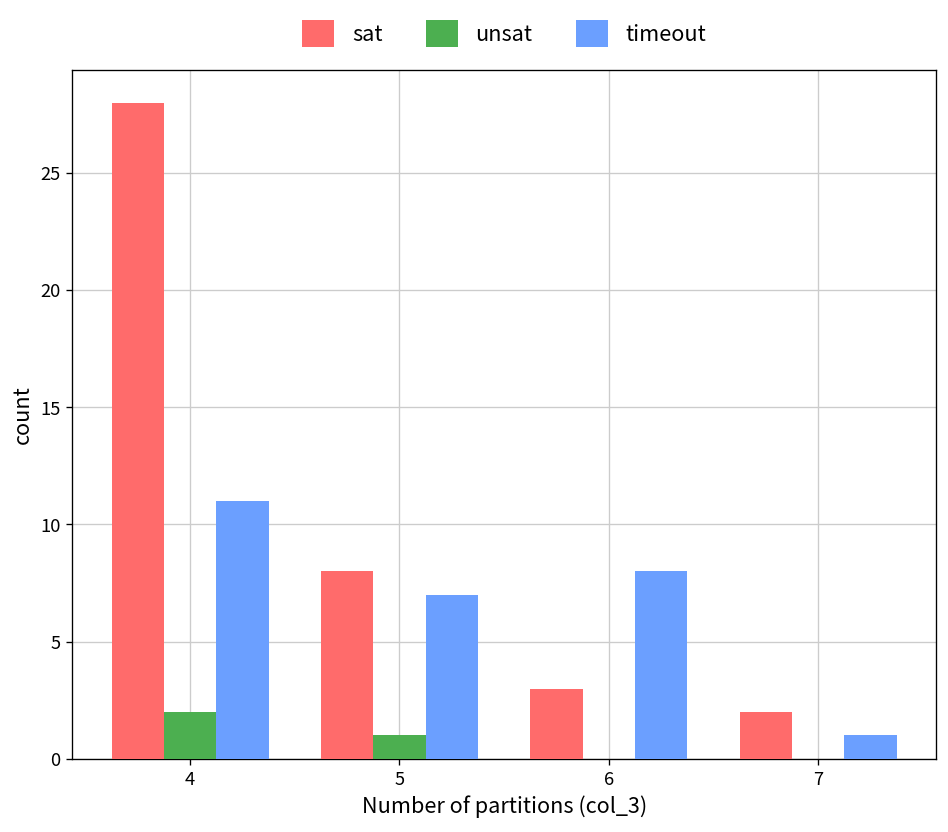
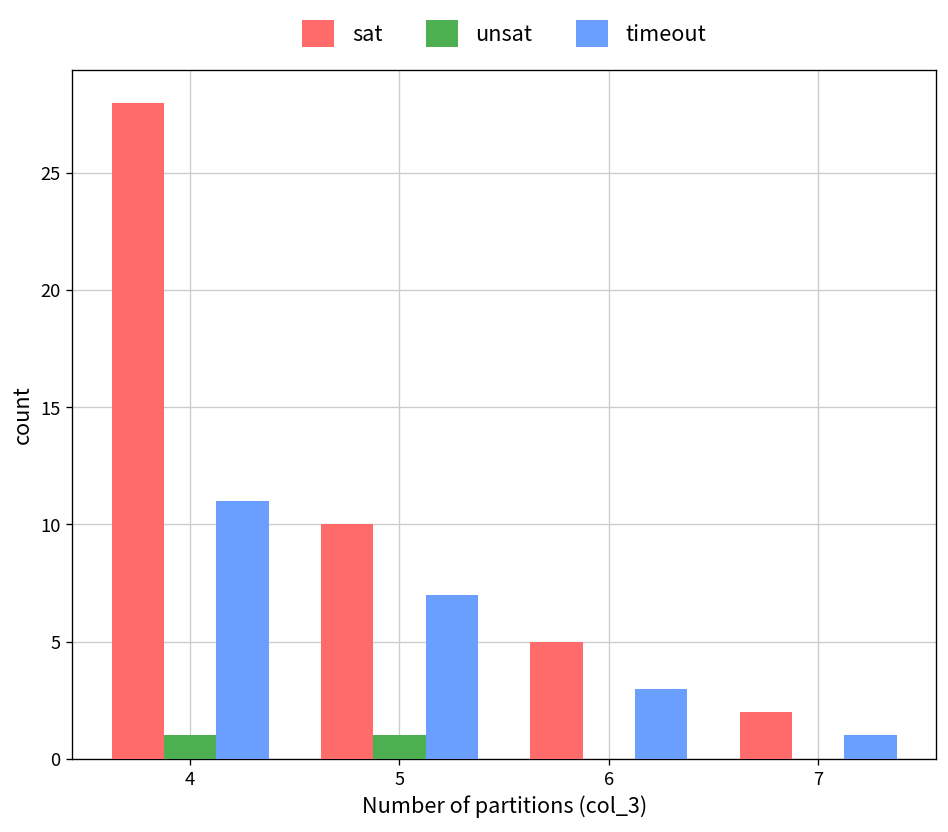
unsat, 4: 2 -> 1
sat, 5: 8 -> 10
sat, 6: 3 -> 5
timeout, 6: 8 -> 3
